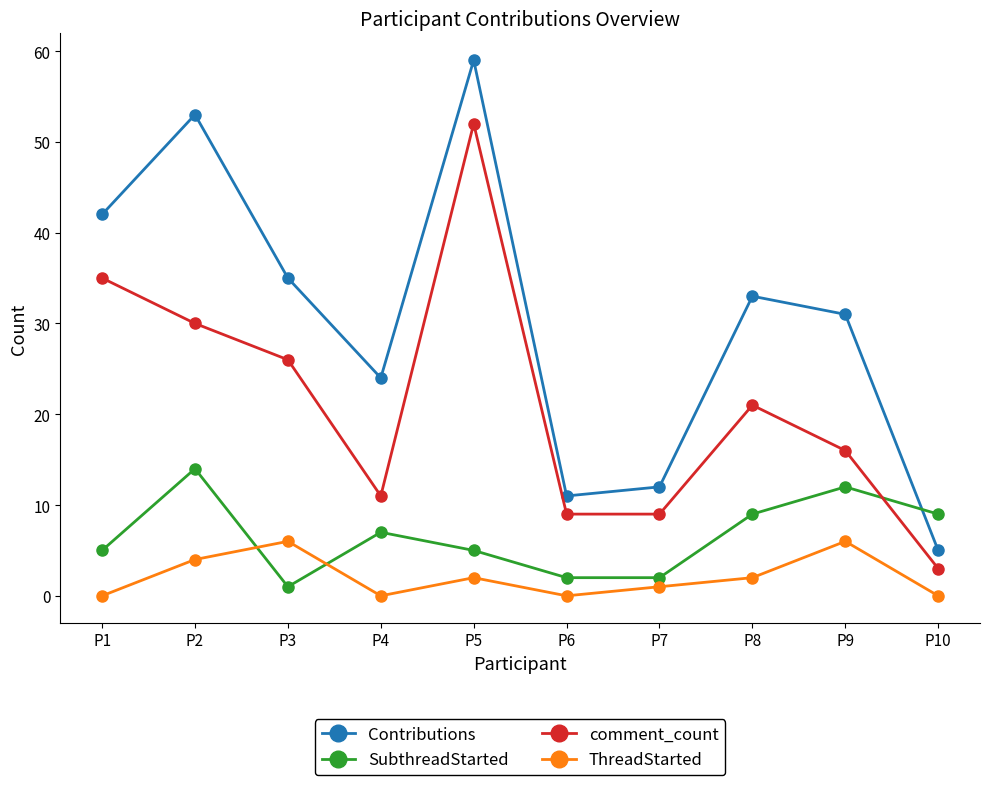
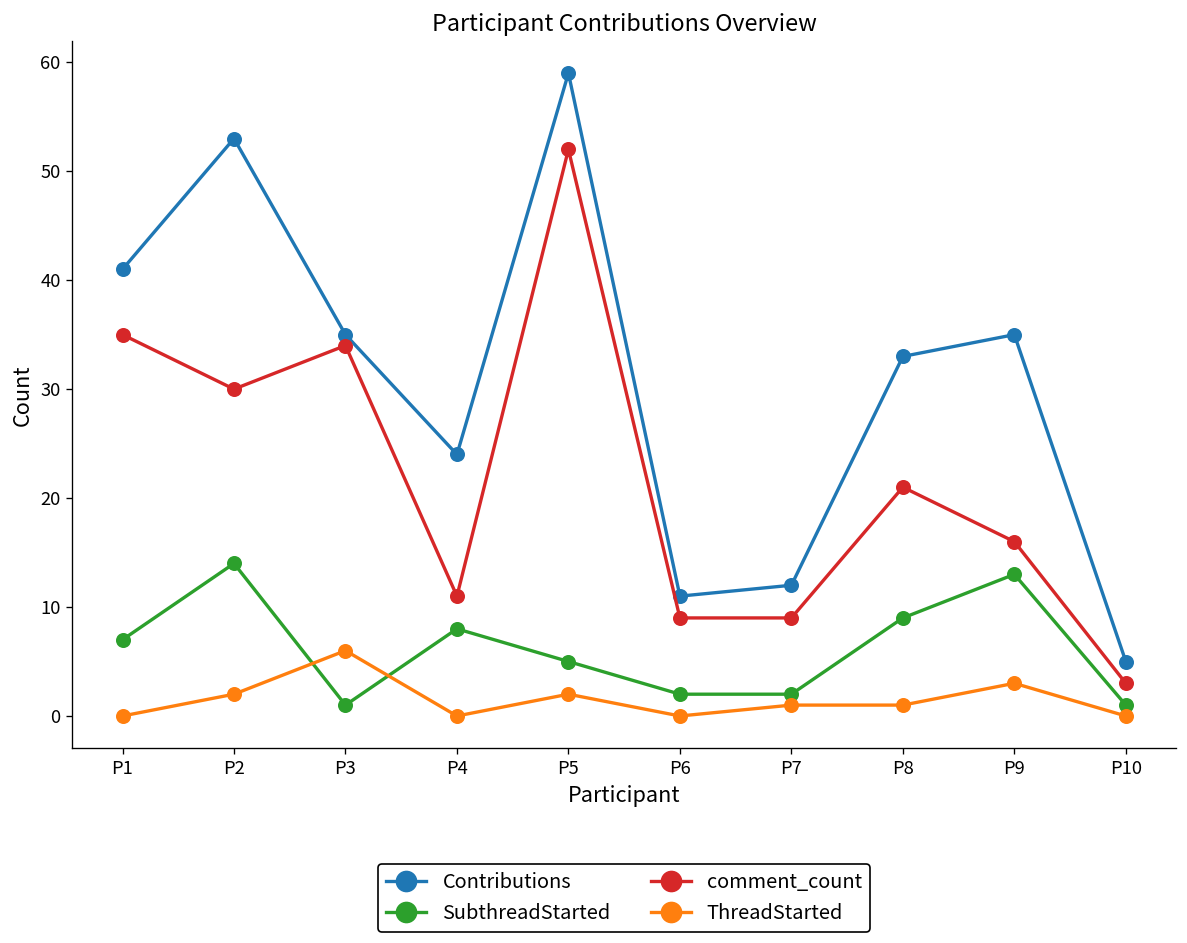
Contributions, P1: 42 -> 41
SubthreadStarted, P1: 5 -> 7
ThreadStarted, P2: 4 -> 2
comment_count, P3: 26 -> 34
SubthreadStarted, P4: 7 -> 8
ThreadStarted, P8: 2 -> 1
Contributions, P9: 31 -> 35
SubthreadStarted, P9: 12 -> 13
ThreadStarted, P9: 6 -> 3
SubthreadStarted, P10: 9 -> 1
